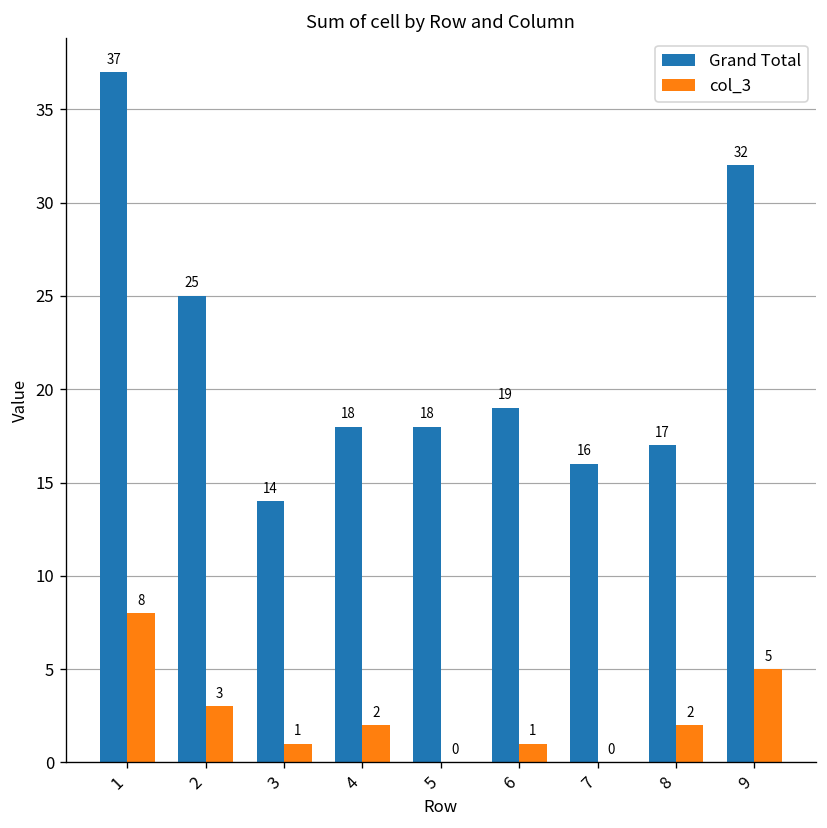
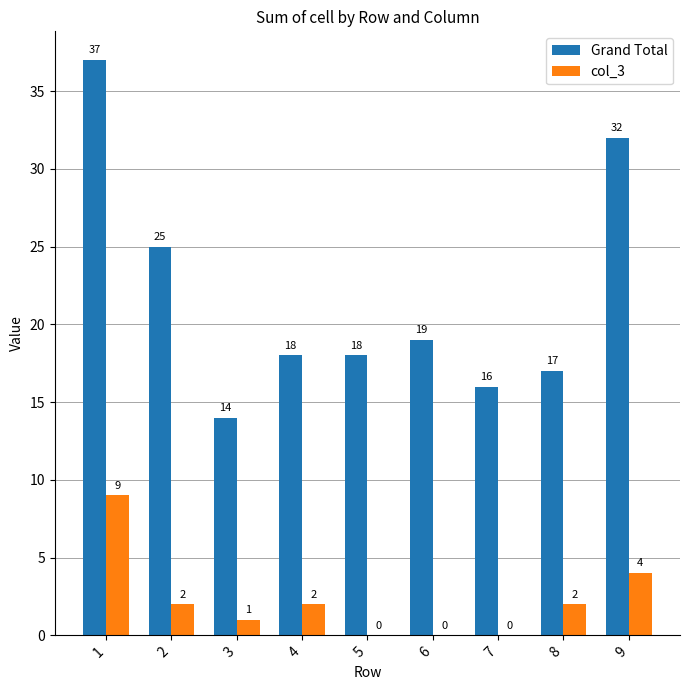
col_3, 1: 8 -> 9
col_3, 2: 3 -> 2
col_3, 6: 1 -> 0
col_3, 9: 5 -> 4
